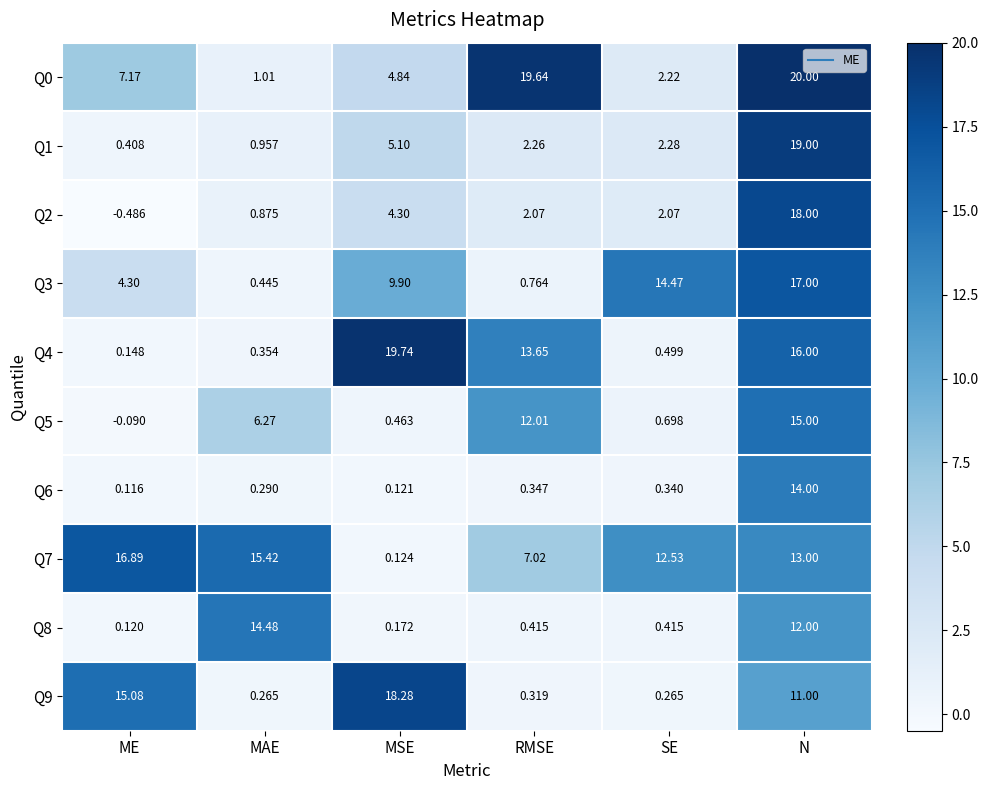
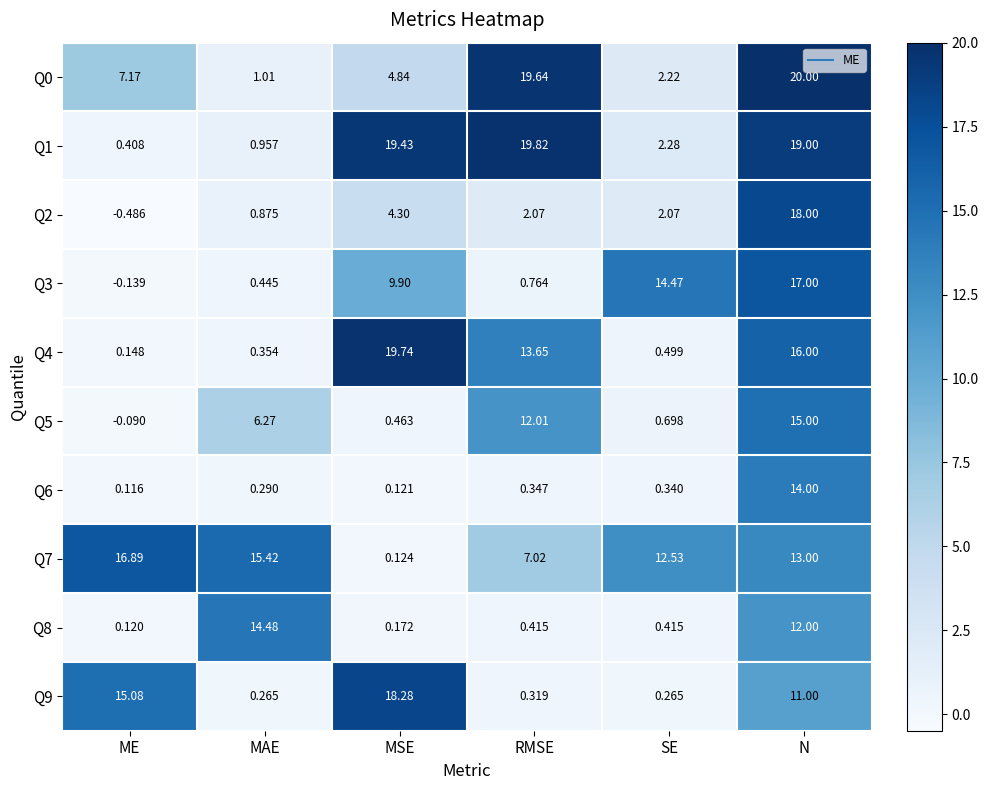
Q1, MSE: 5.10 -> 19.43
Q1, RMSE: 2.26 -> 19.82
Q3, ME: 4.30 -> -0.139
